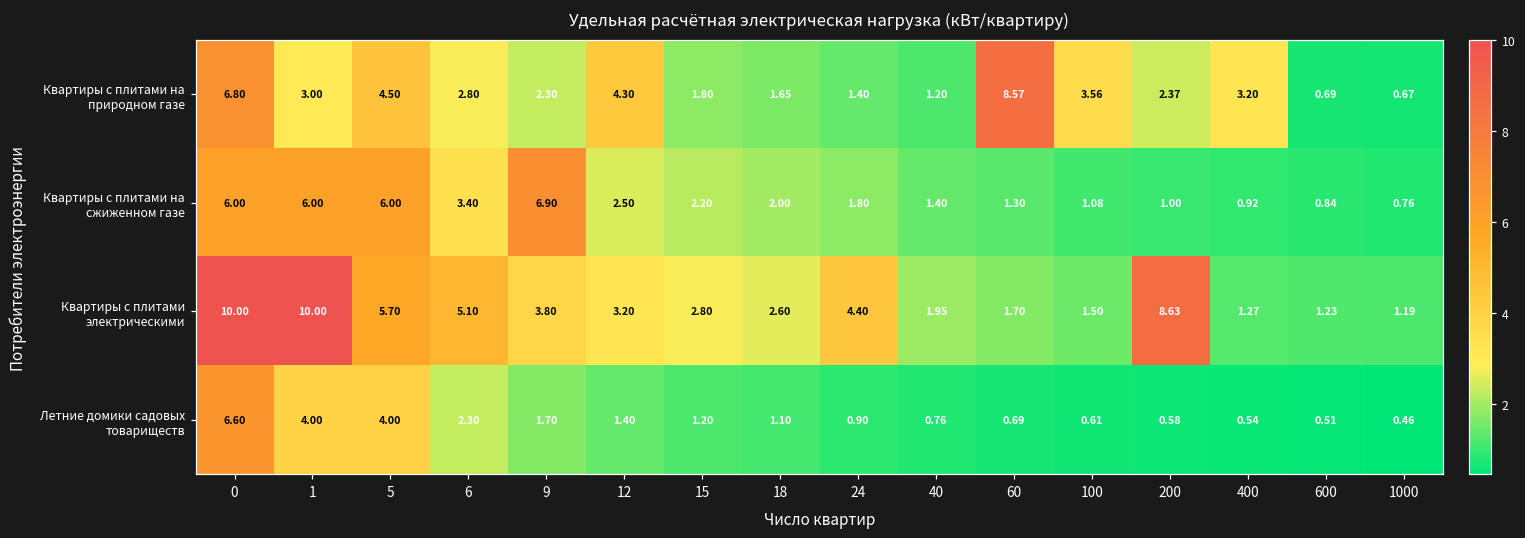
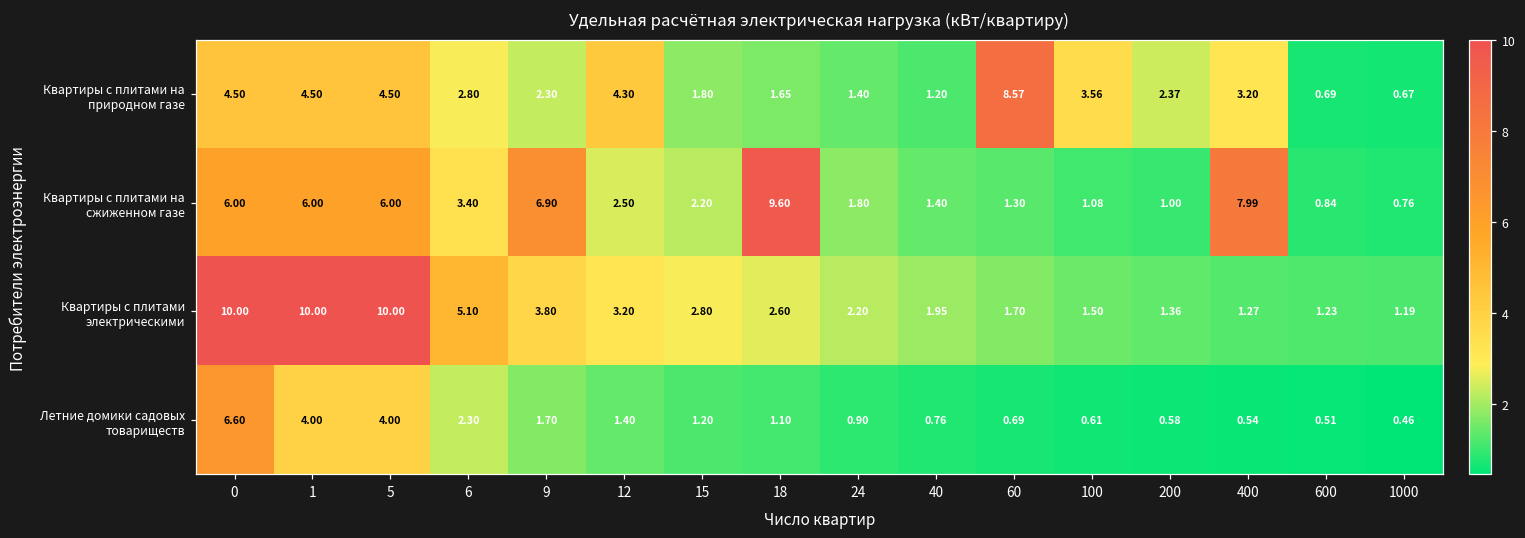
Квартиры с плитами на природном газе, 0: 6.80 -> 4.50
Квартиры с плитами на природном газе, 1: 3.00 -> 4.50
Квартиры с плитами на сжиженном газе, 18: 2.00 -> 9.60
Квартиры с плитами на сжиженном газе, 400: 0.92 -> 7.99
Квартиры с плитами электрическими, 5: 5.70 -> 10.00
Квартиры с плитами электрическими, 24: 4.40 -> 2.20
Квартиры с плитами электрическими, 200: 8.63 -> 1.36
